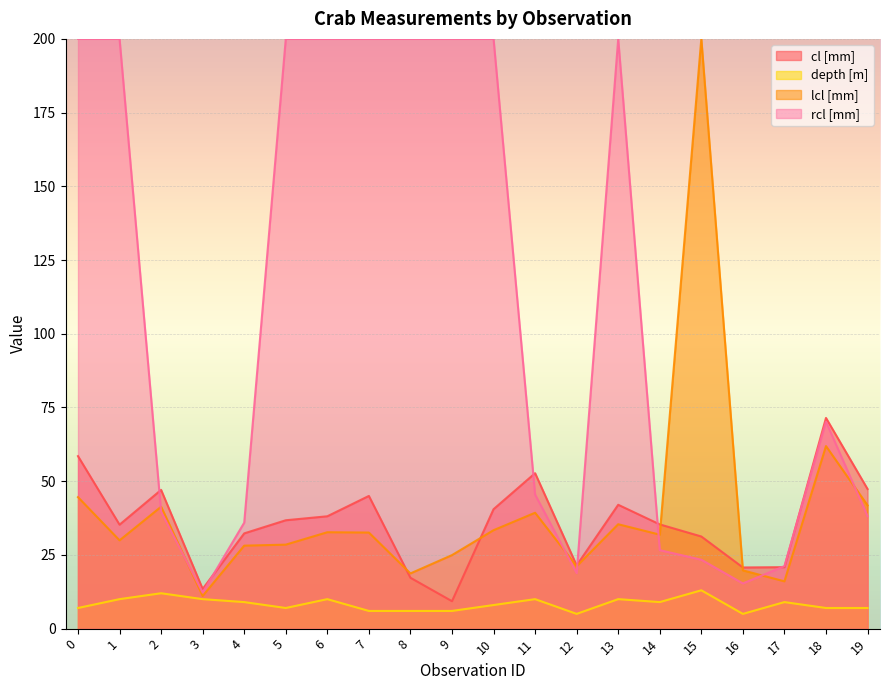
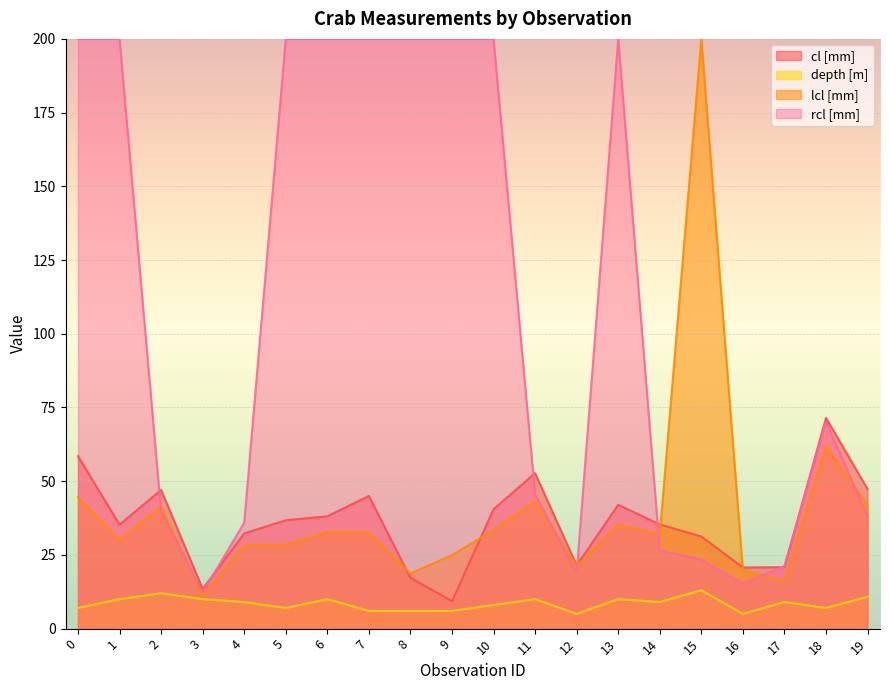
lcl [mm], 11: 39 -> 43
depth [m], 19: 7 -> 11
